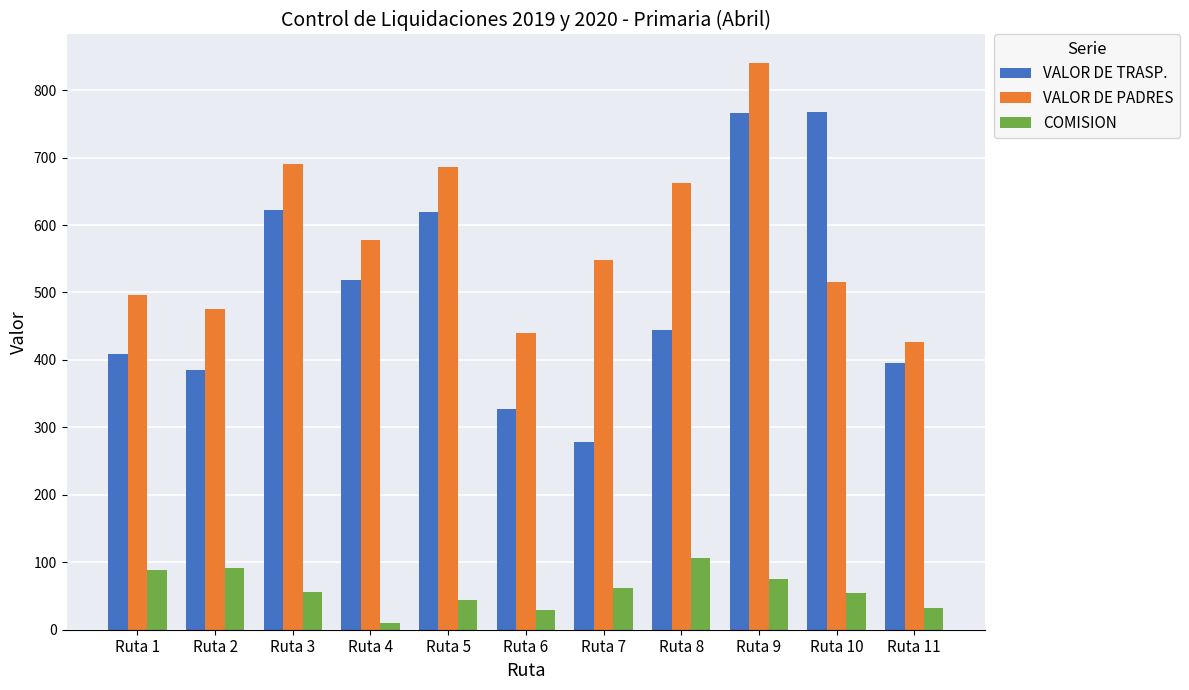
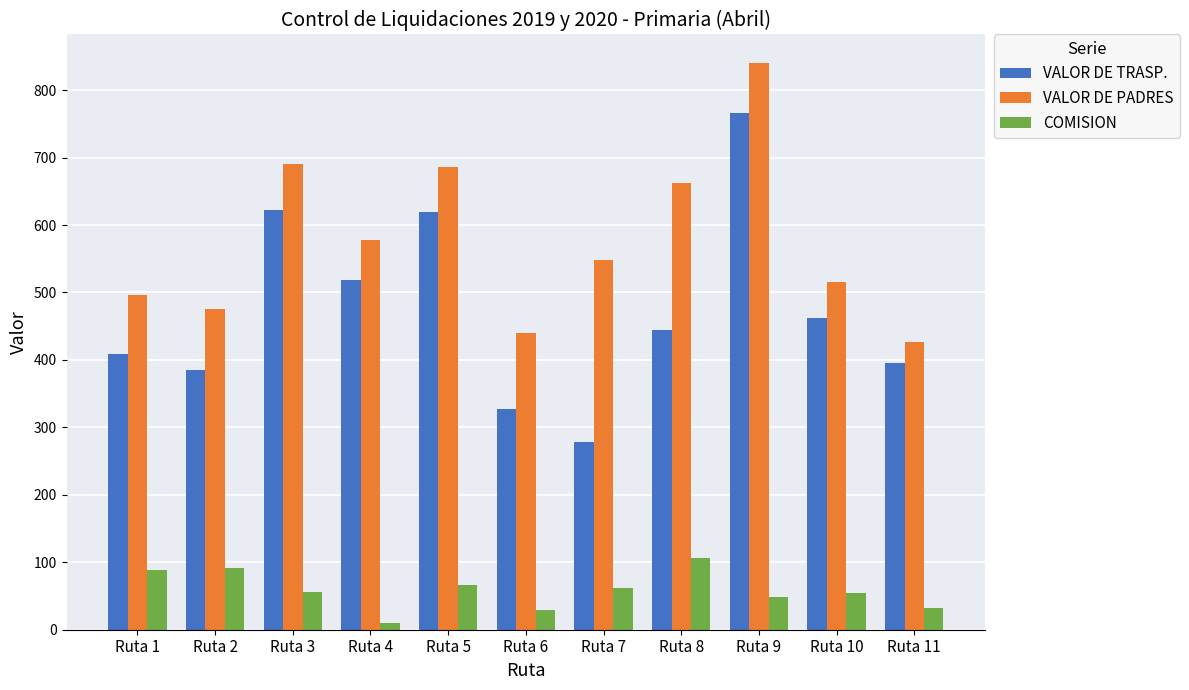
COMISION, Ruta 5: 40 -> 70
COMISION, Ruta 9: 70 -> 50
VALOR DE TRASP., Ruta 10: 770 -> 460
